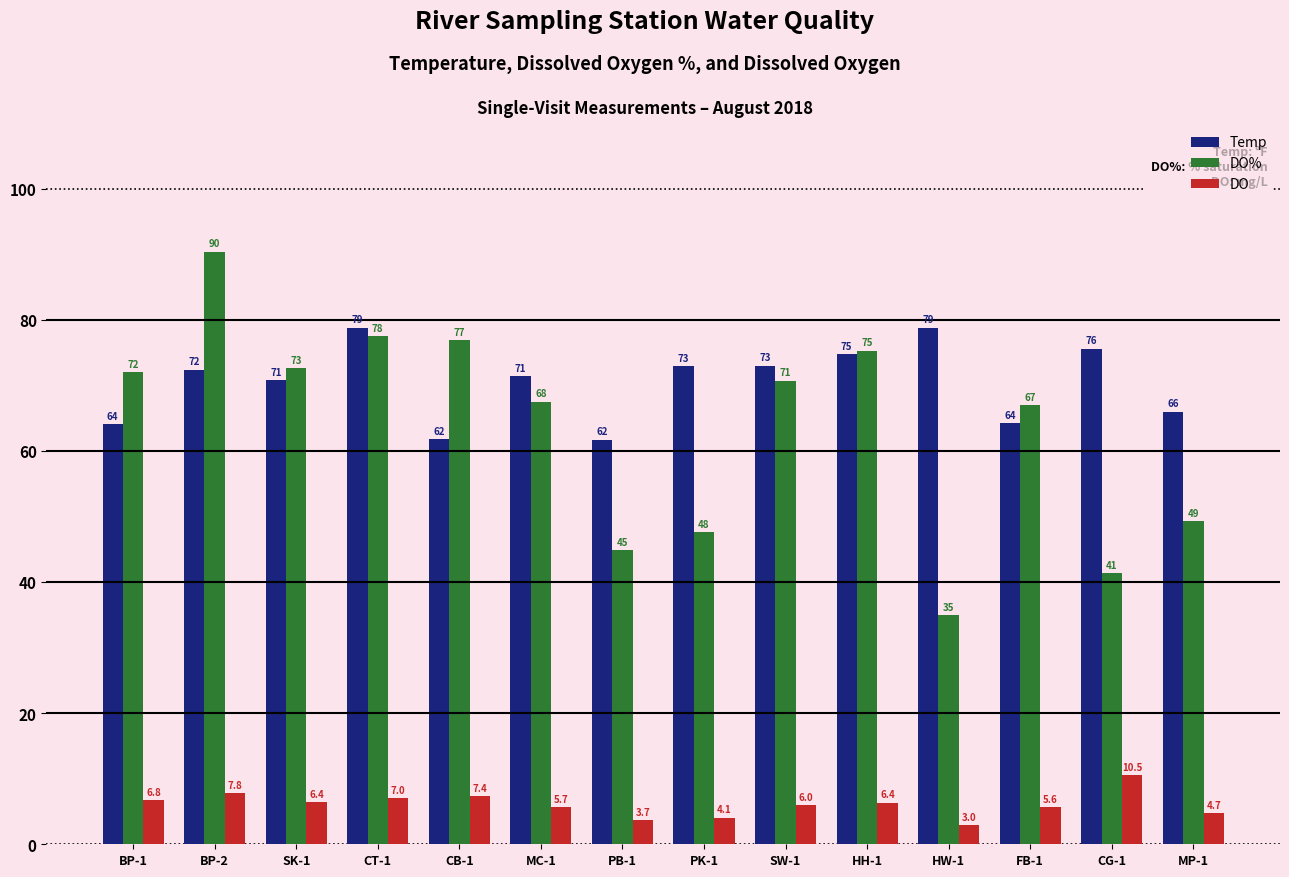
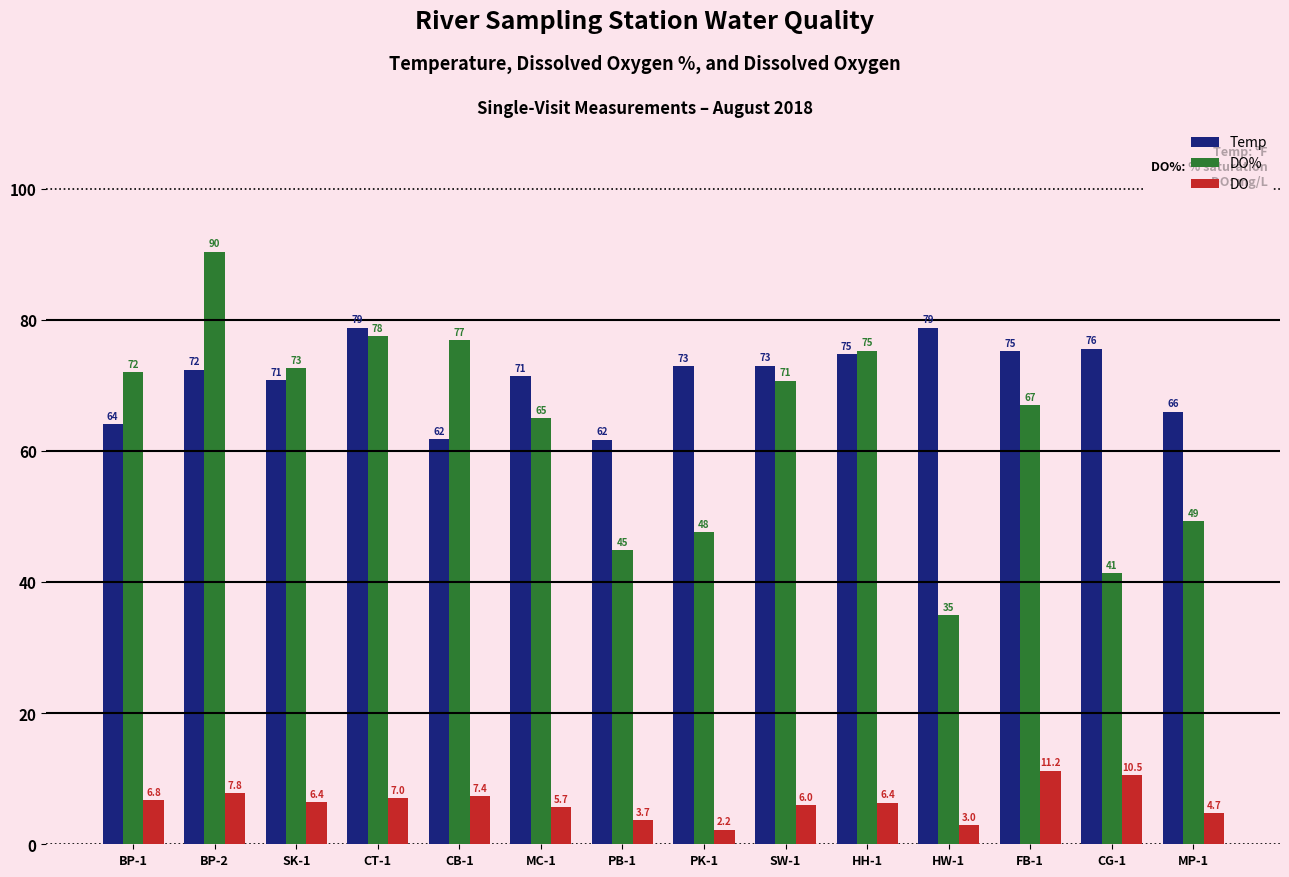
DO%, MC-1: 68 -> 65
DO, PK-1: 4.1 -> 2.2
Temp, FB-1: 64 -> 75
DO, FB-1: 5.6 -> 11.2
